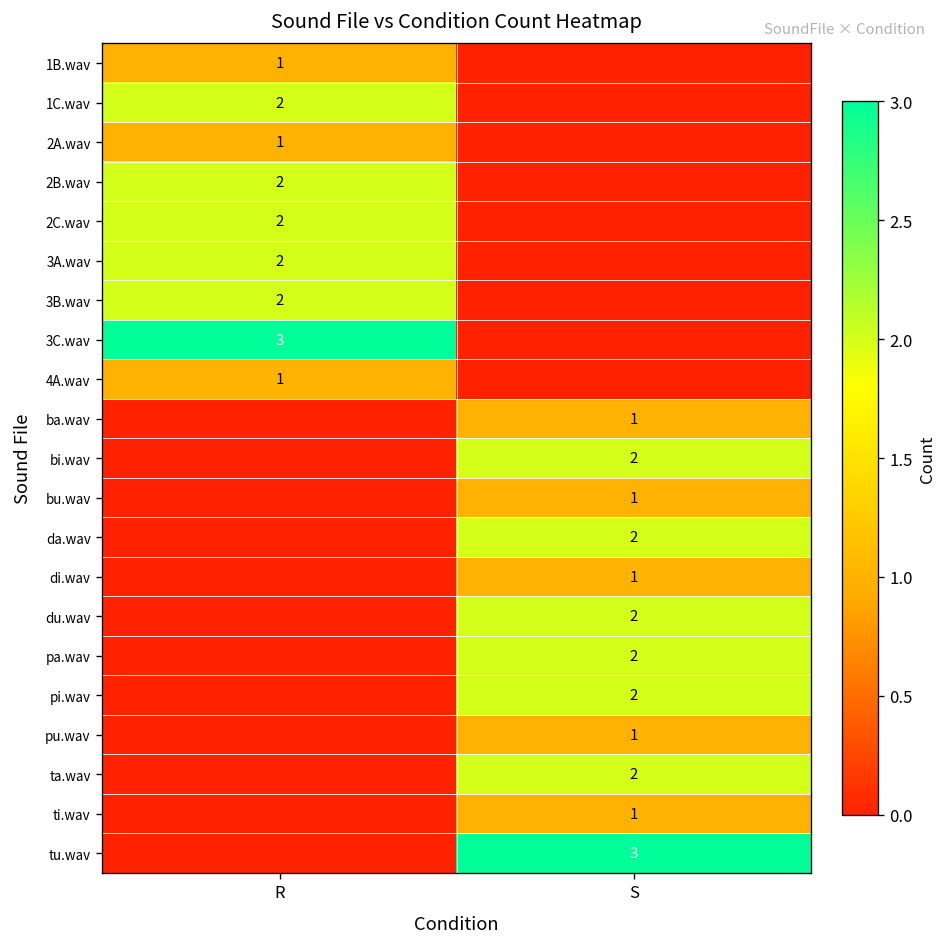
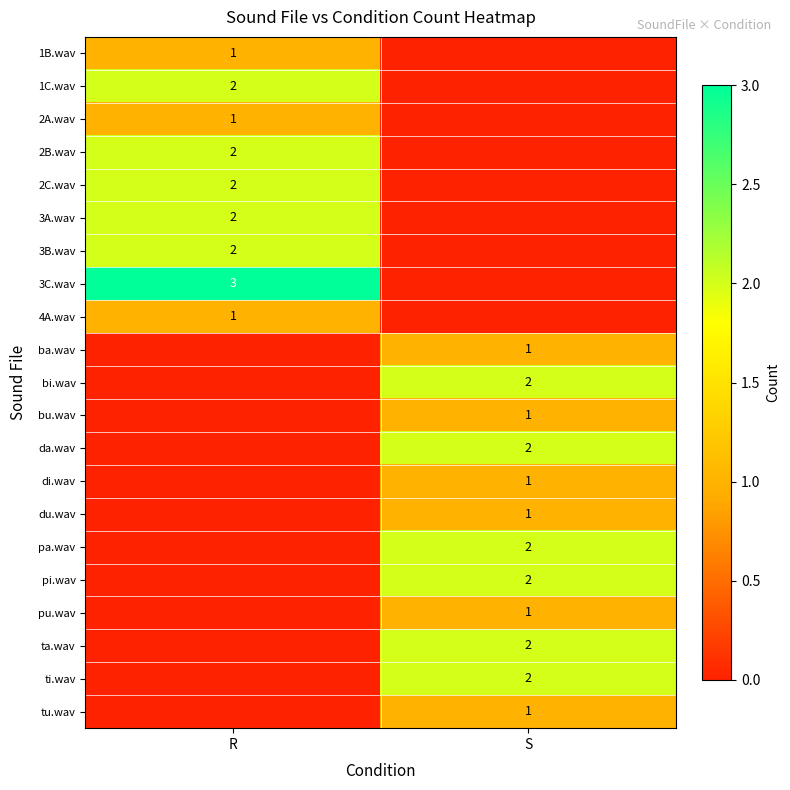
du.wav, S: 2 -> 1
ti.wav, S: 1 -> 2
tu.wav, S: 3 -> 1
